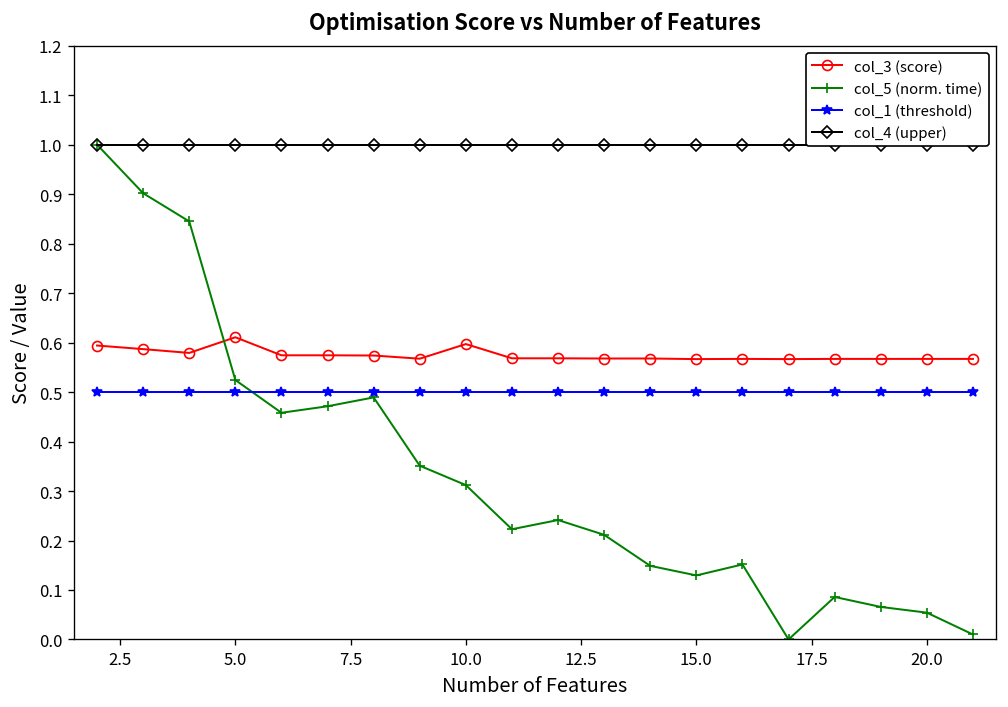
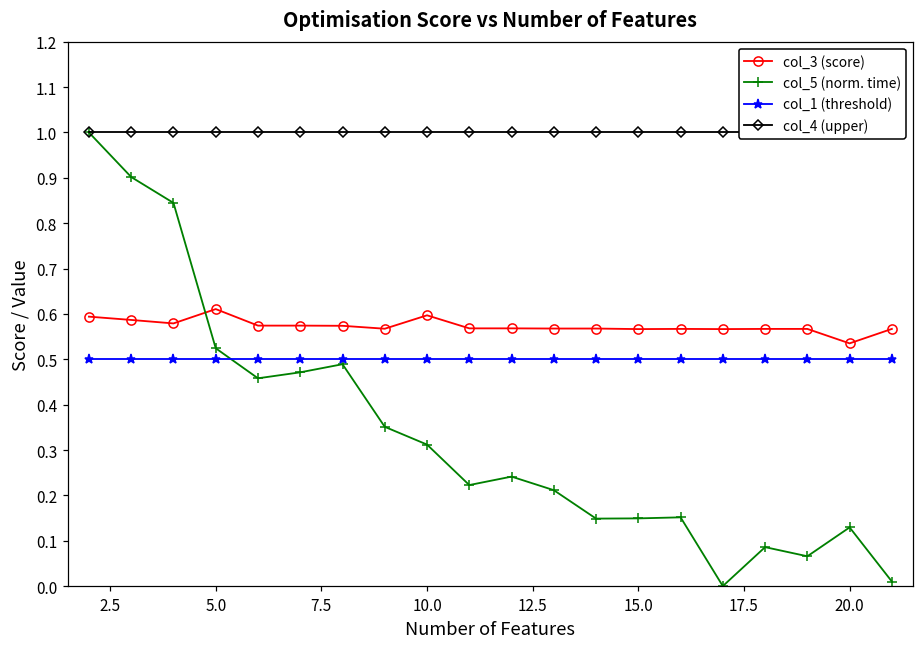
col_5 (norm. time), 15.0: 0.13 -> 0.15
col_3 (score), 20.0: 0.57 -> 0.54
col_5 (norm. time), 20.0: 0.05 -> 0.13
